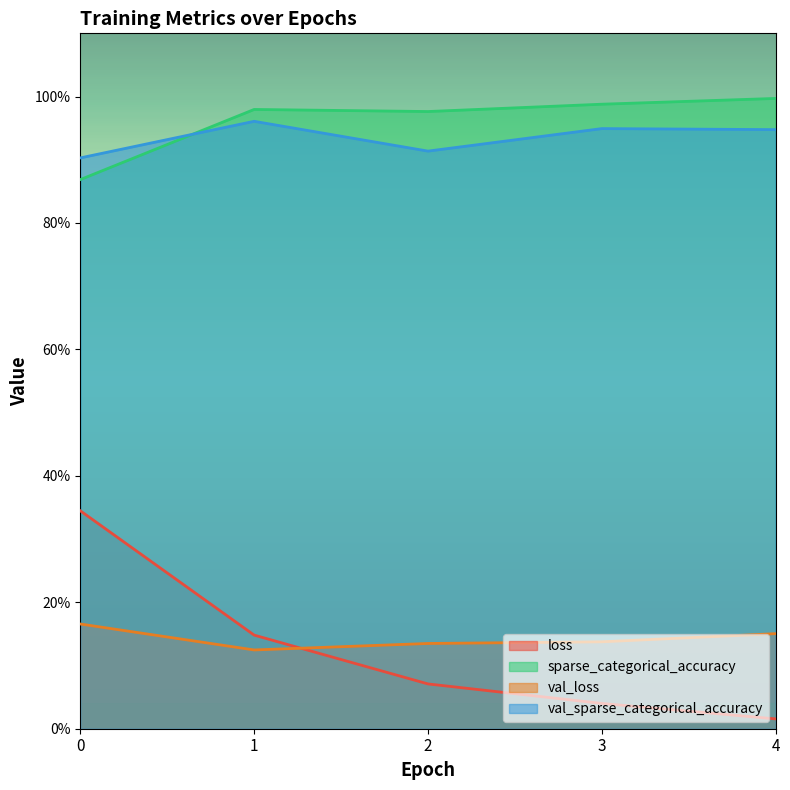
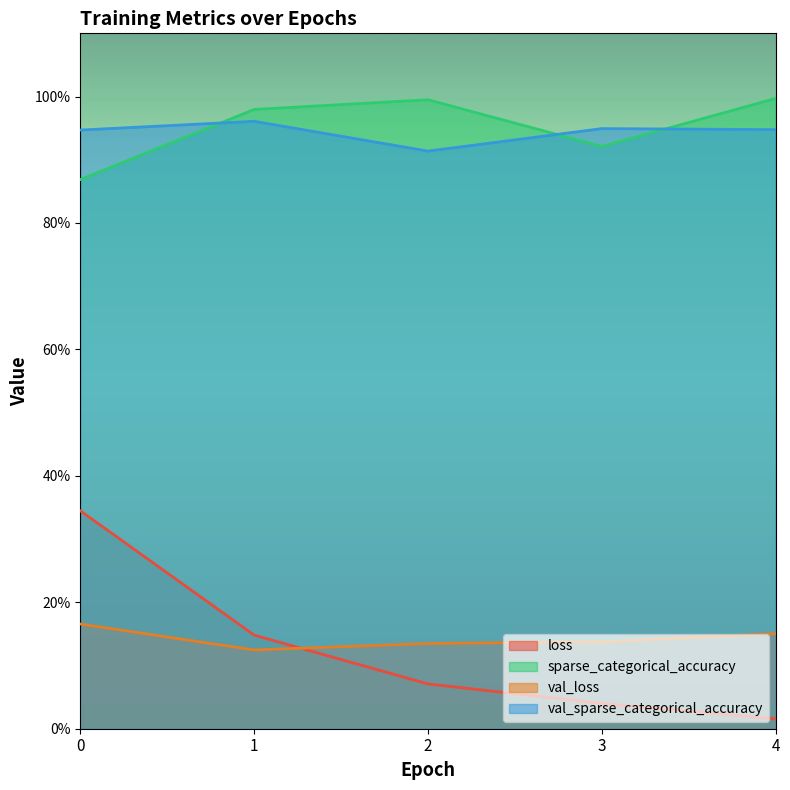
val_sparse_categorical_accuracy, 0: 90% -> 95%
sparse_categorical_accuracy, 2: 98% -> 99%
sparse_categorical_accuracy, 3: 99% -> 92%
